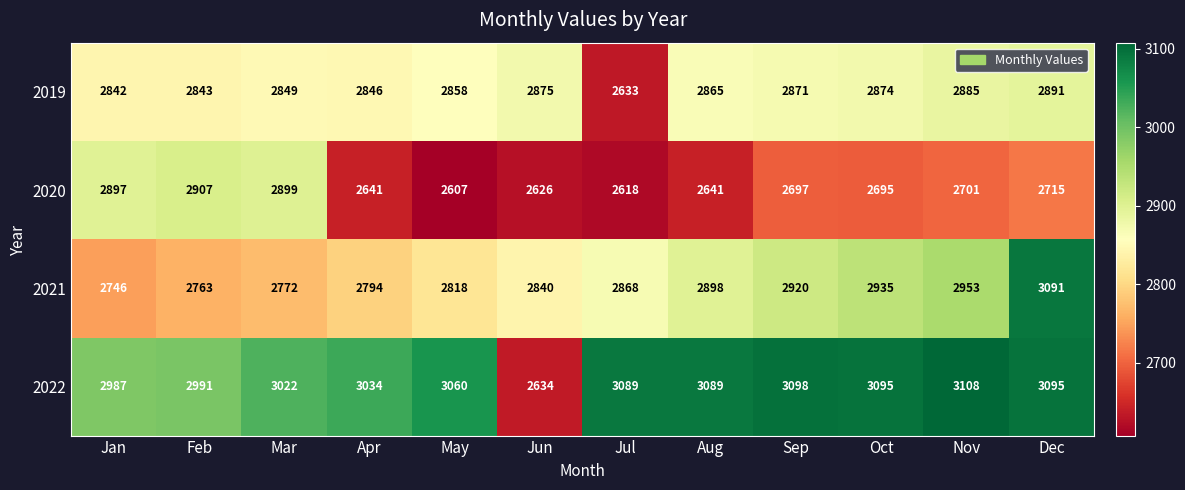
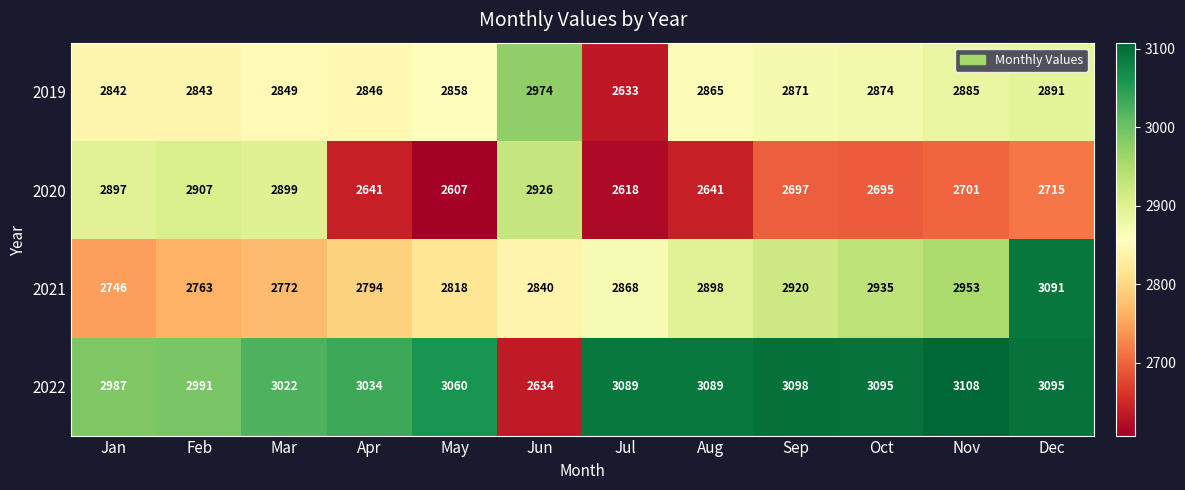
2019, Jun: 2875 -> 2974
2020, Jun: 2626 -> 2926
